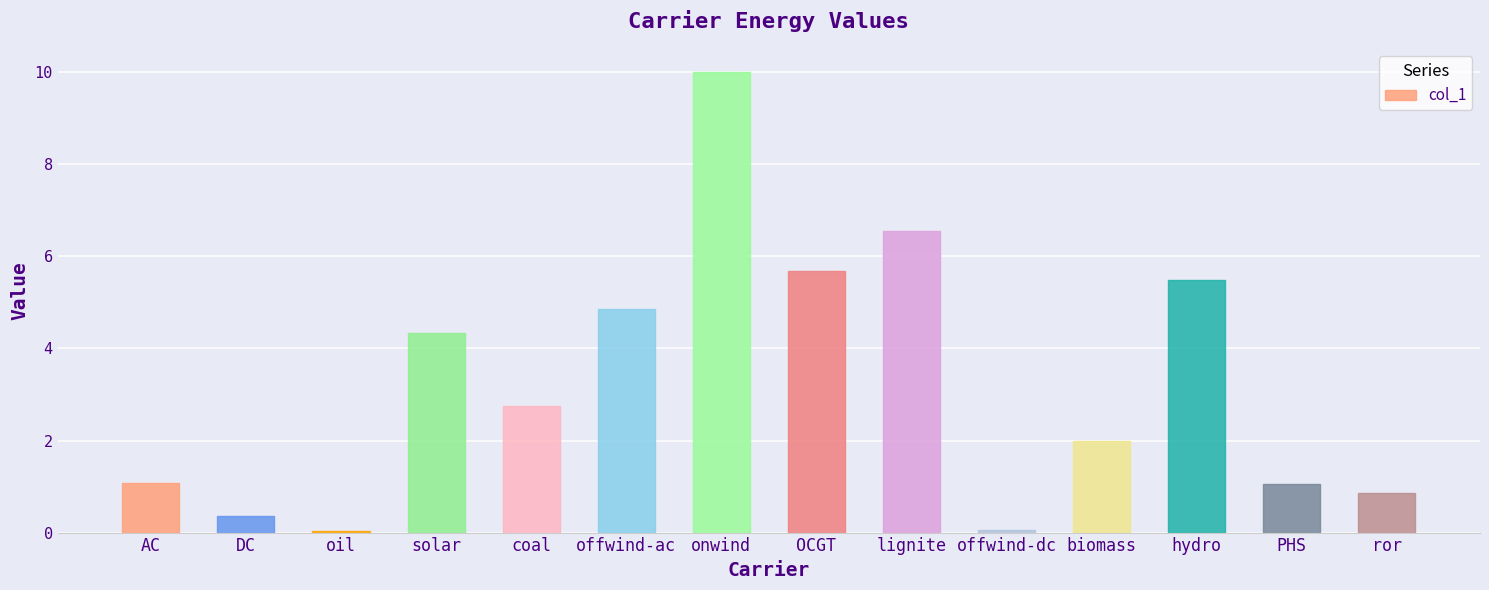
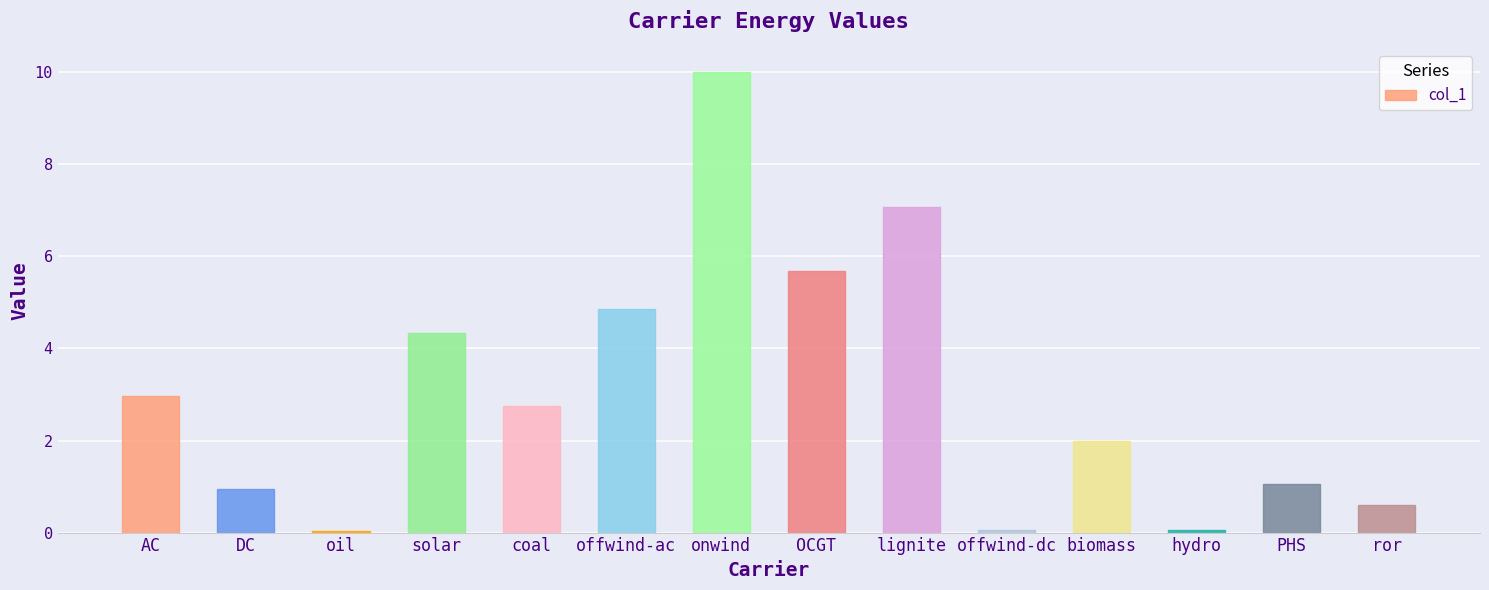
AC: 1.1 -> 3.0
DC: 0.4 -> 0.9
lignite: 6.6 -> 7.1
hydro: 5.5 -> 0.1
ror: 0.9 -> 0.6
